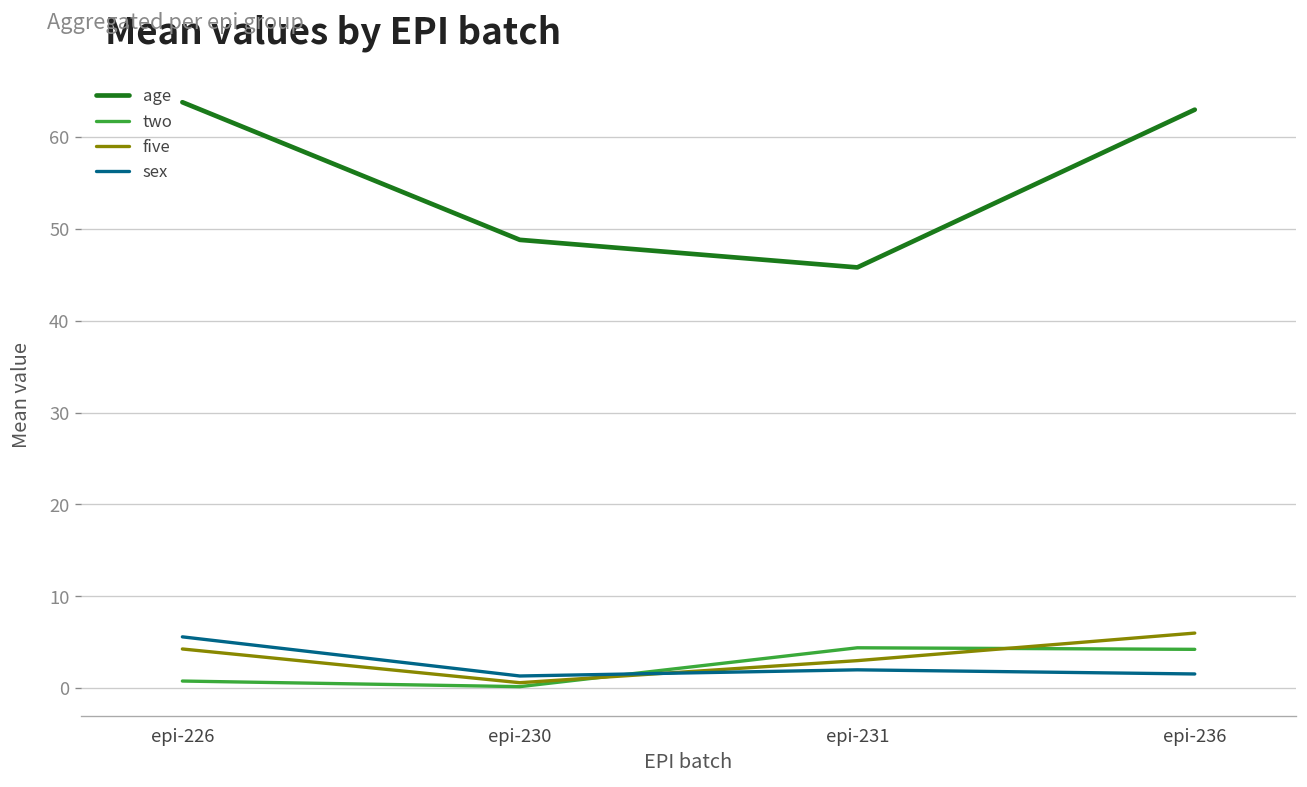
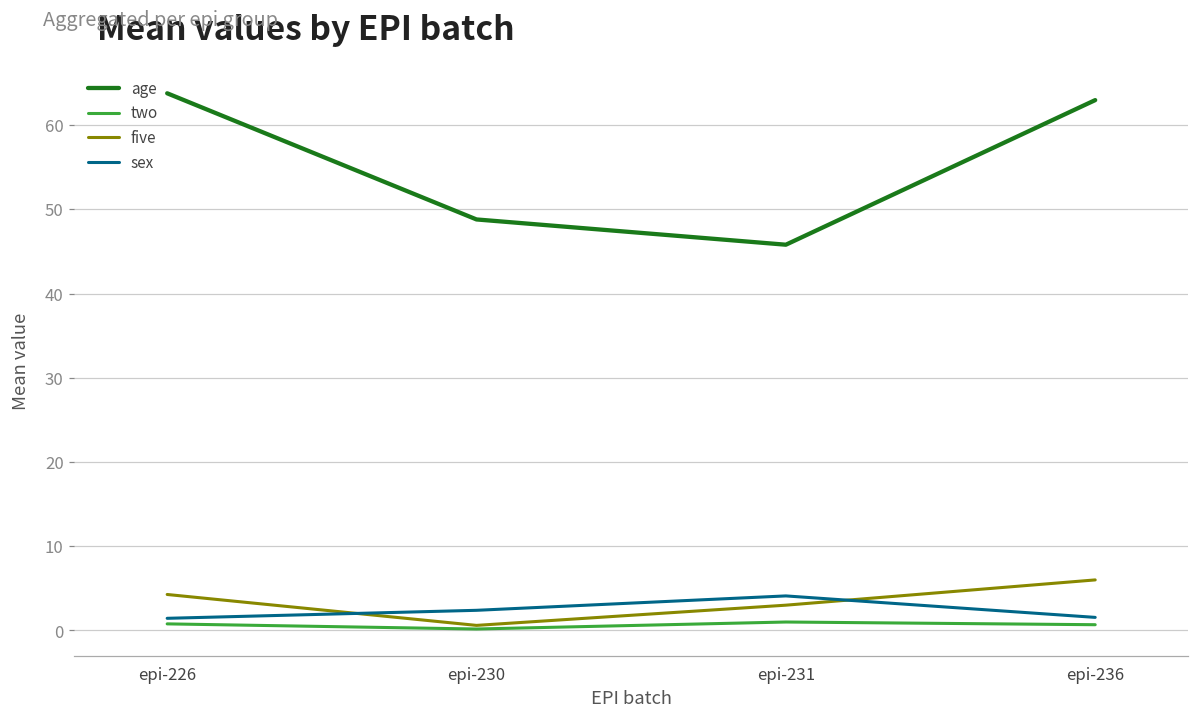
sex, epi-226: 6 -> 1
sex, epi-230: 1 -> 2
two, epi-231: 4 -> 1
sex, epi-231: 2 -> 4
two, epi-236: 4 -> 1
